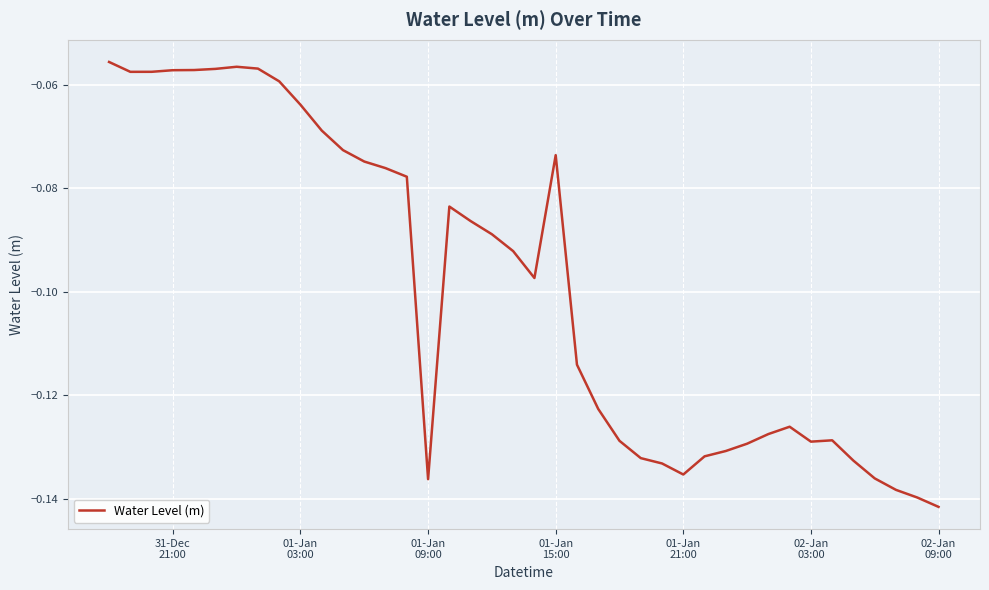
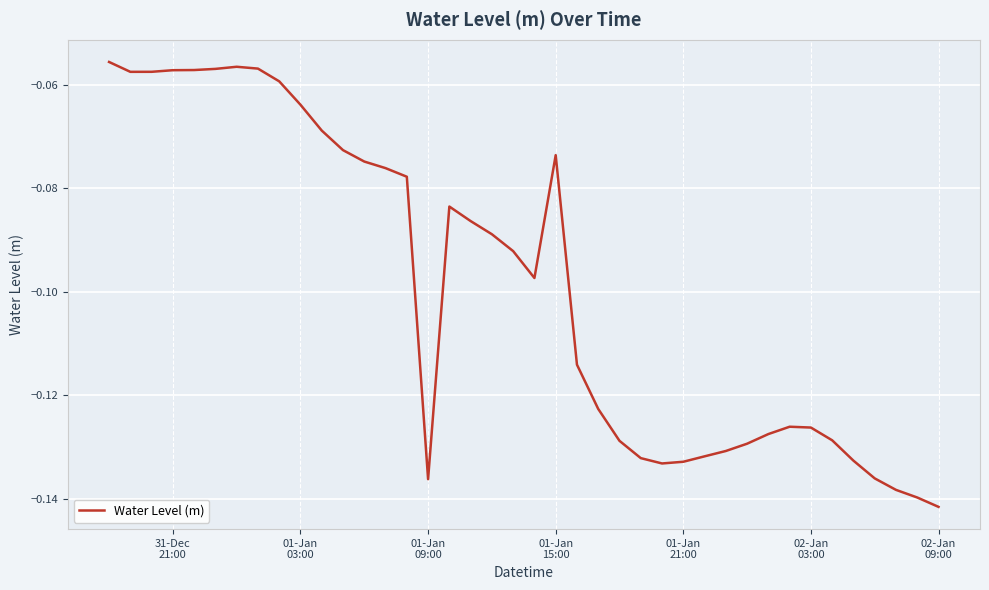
01-Jan 21:00: -0.135 -> -0.133
02-Jan 03:00: -0.129 -> -0.126
